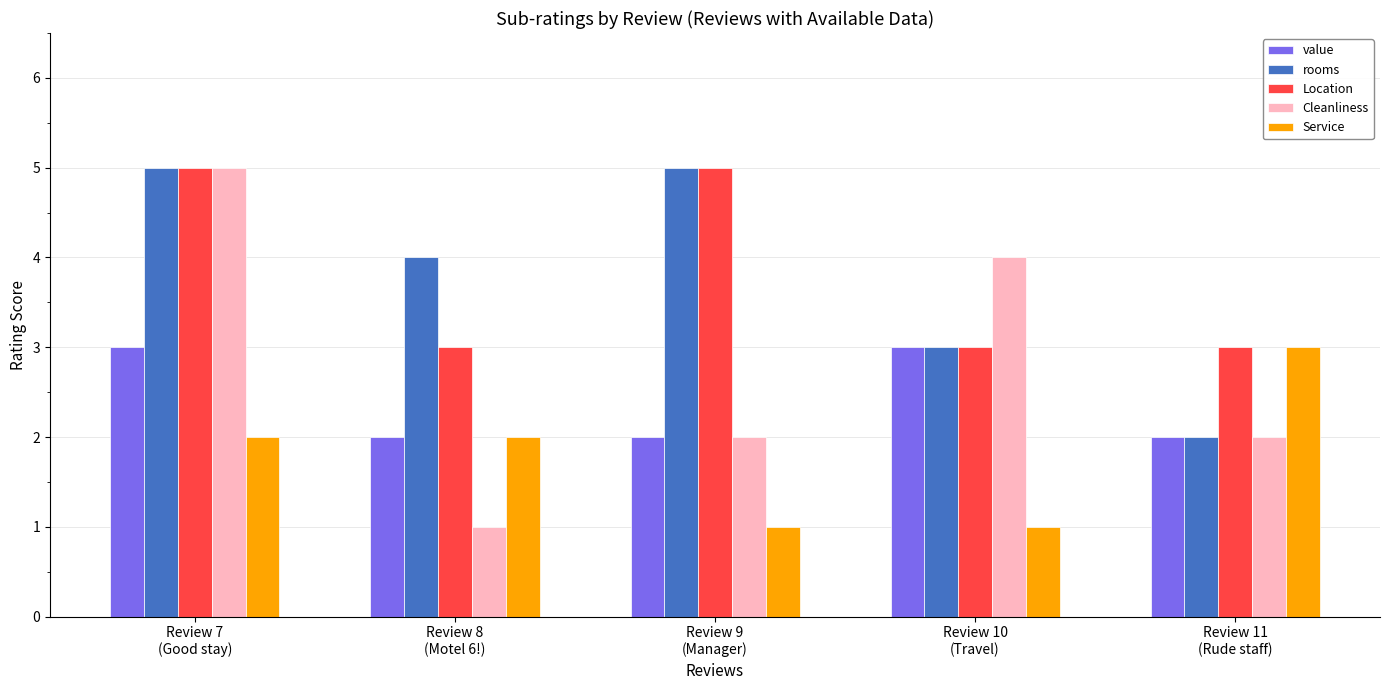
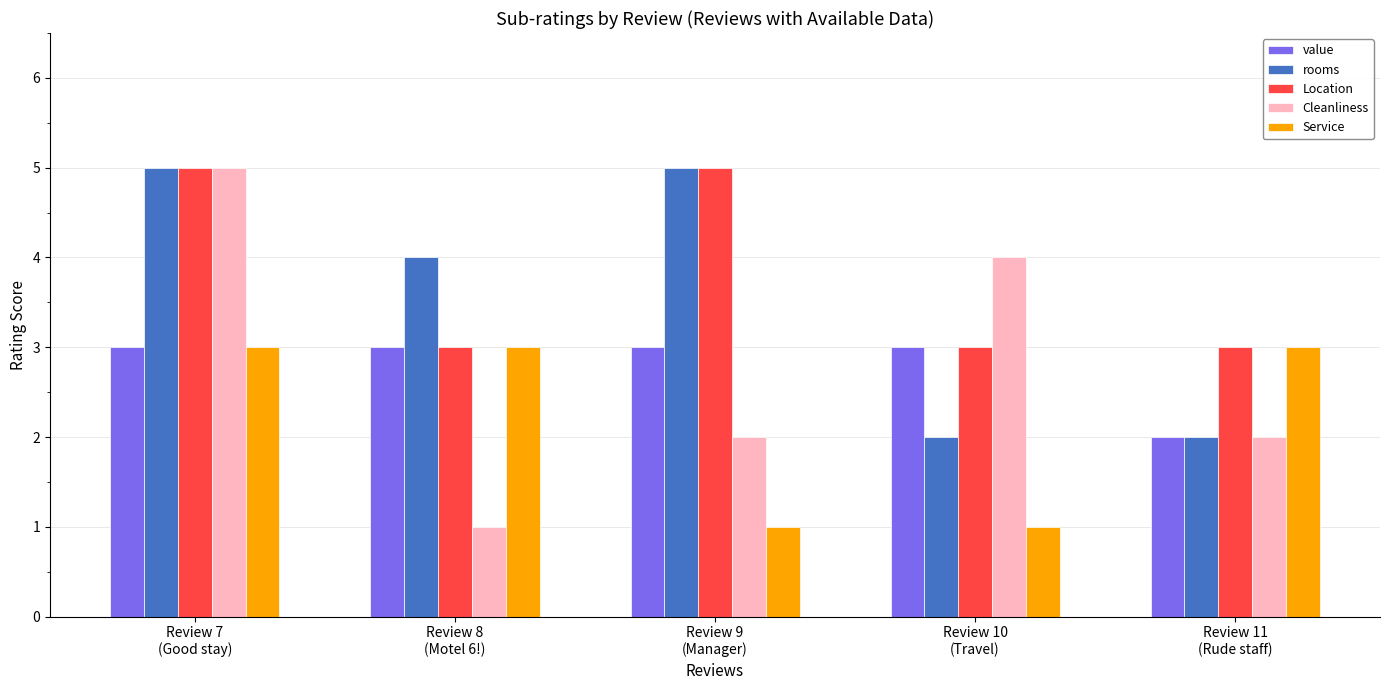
Service, Review 7 (Good stay): 2 -> 3
value, Review 8 (Motel 6!): 2 -> 3
Service, Review 8 (Motel 6!): 2 -> 3
value, Review 9 (Manager): 2 -> 3
rooms, Review 10 (Travel): 3 -> 2
